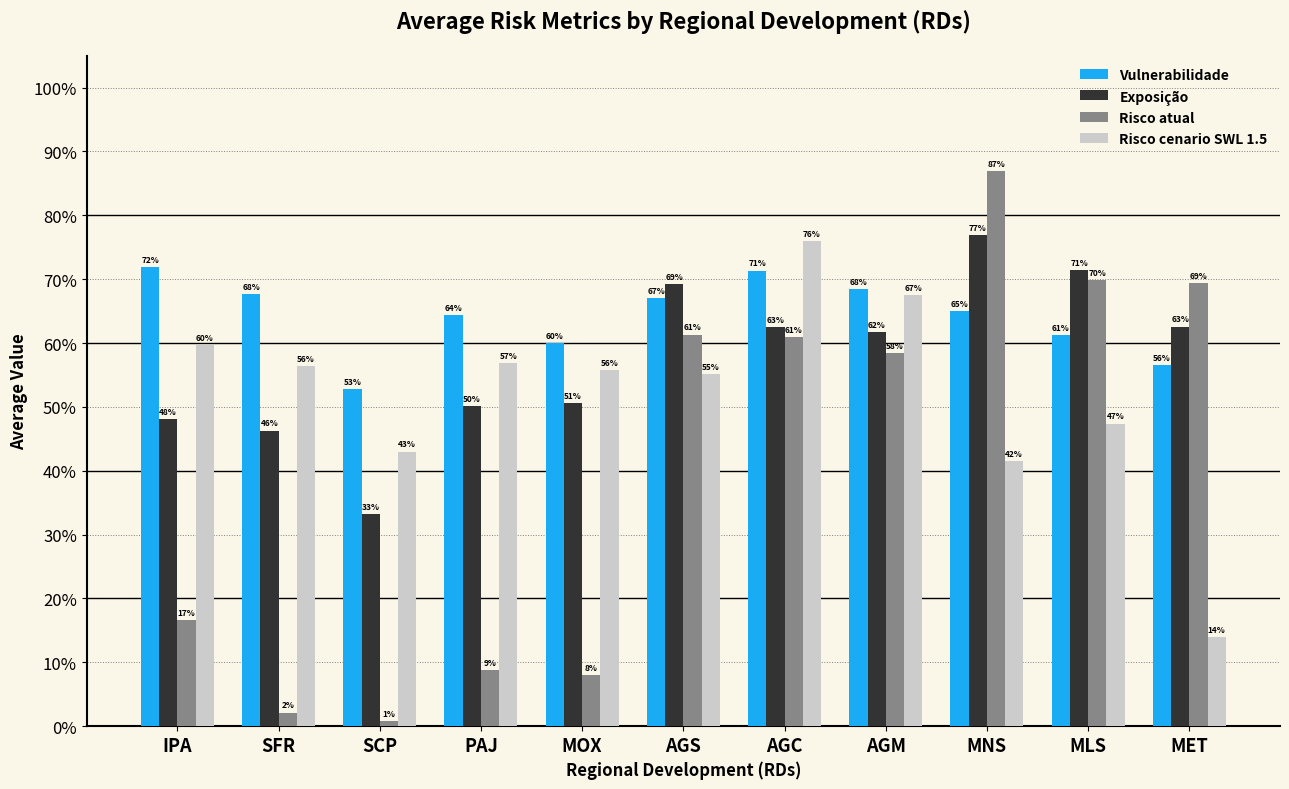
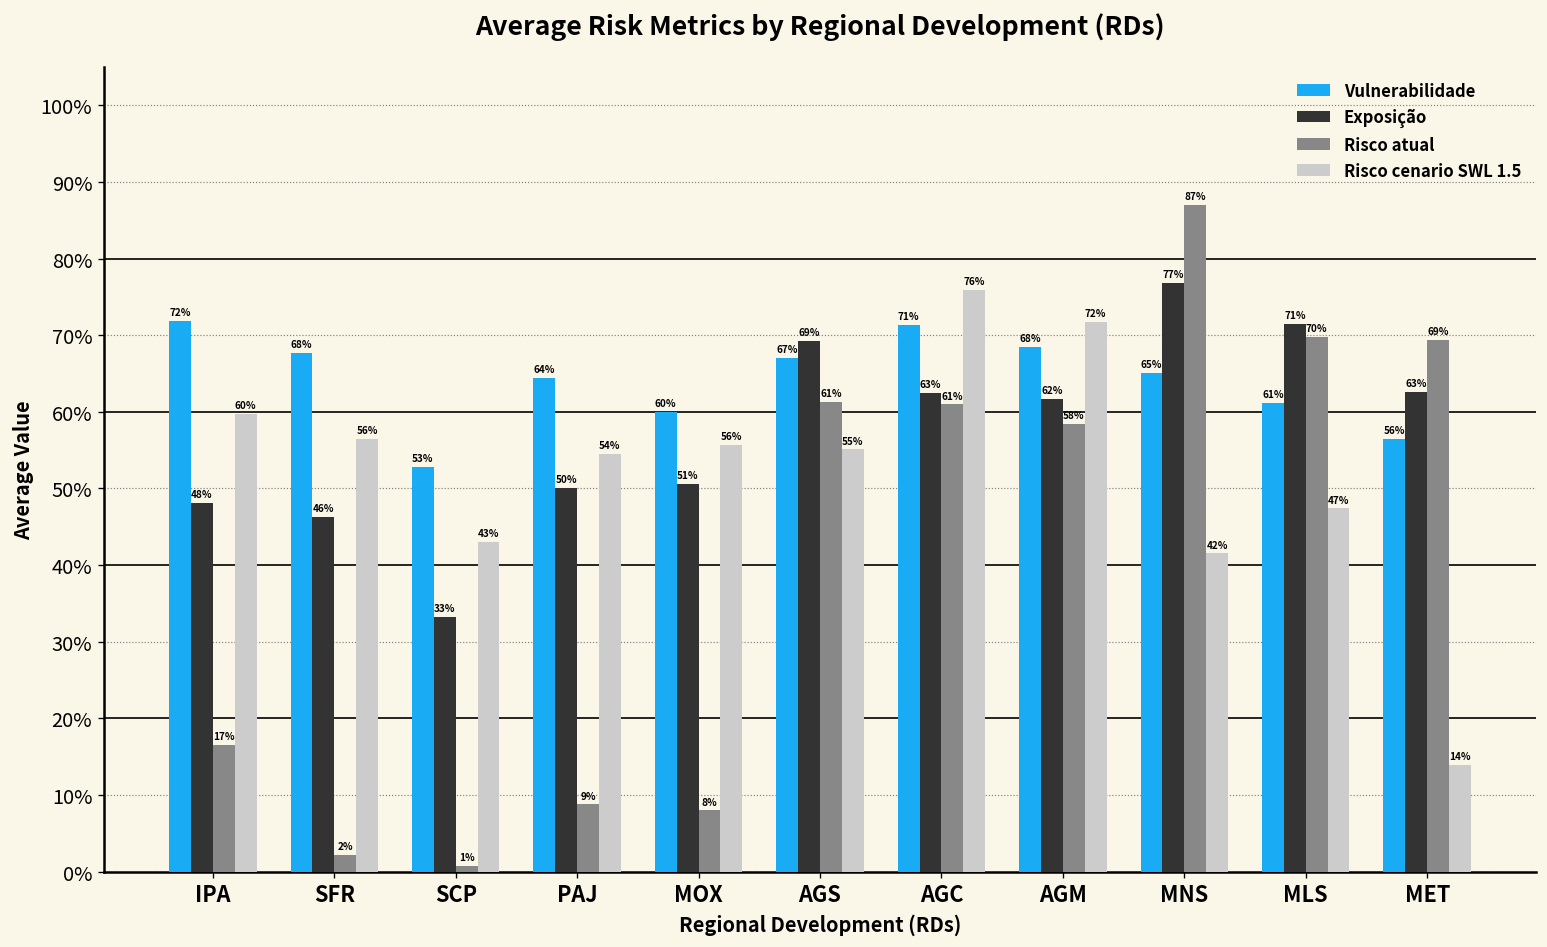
Risco cenario SWL 1.5, PAJ: 57% -> 54%
Risco cenario SWL 1.5, AGM: 67% -> 72%
